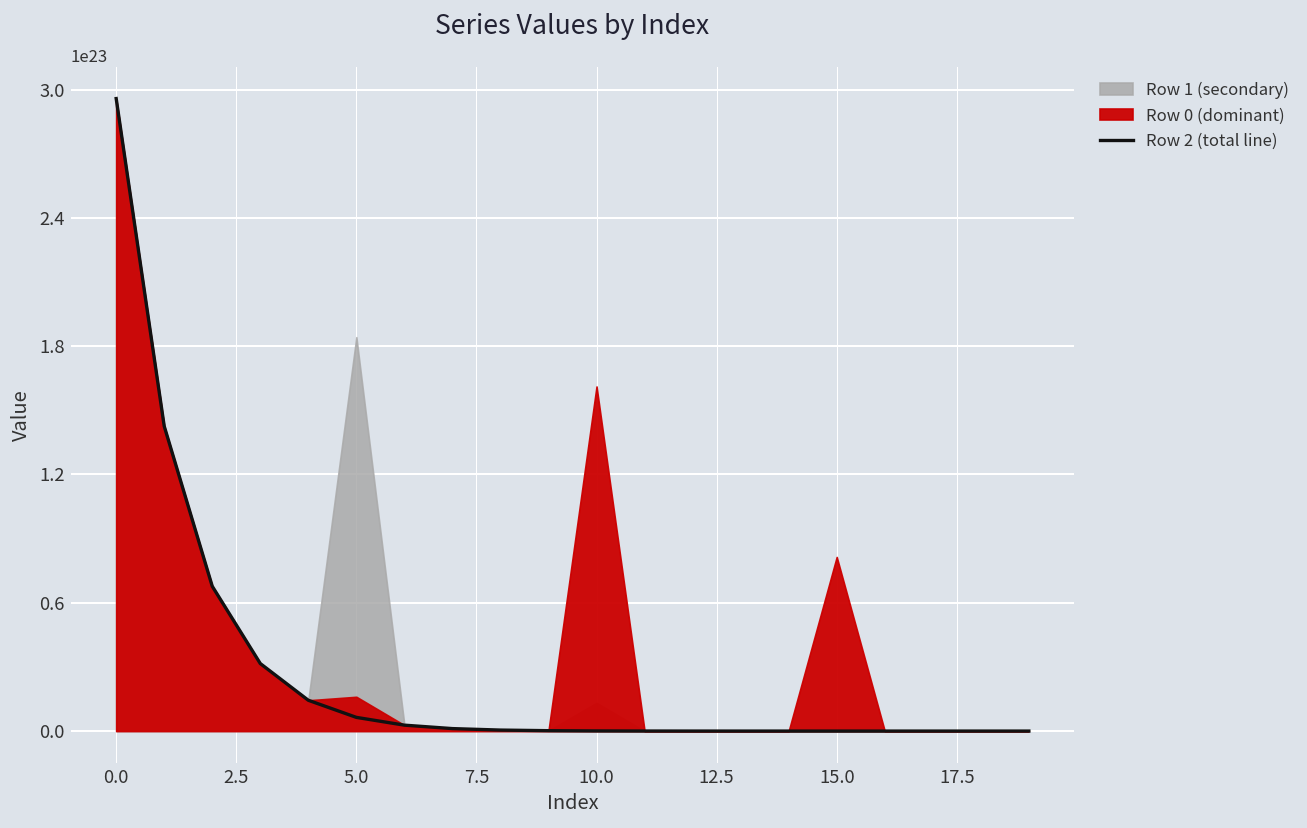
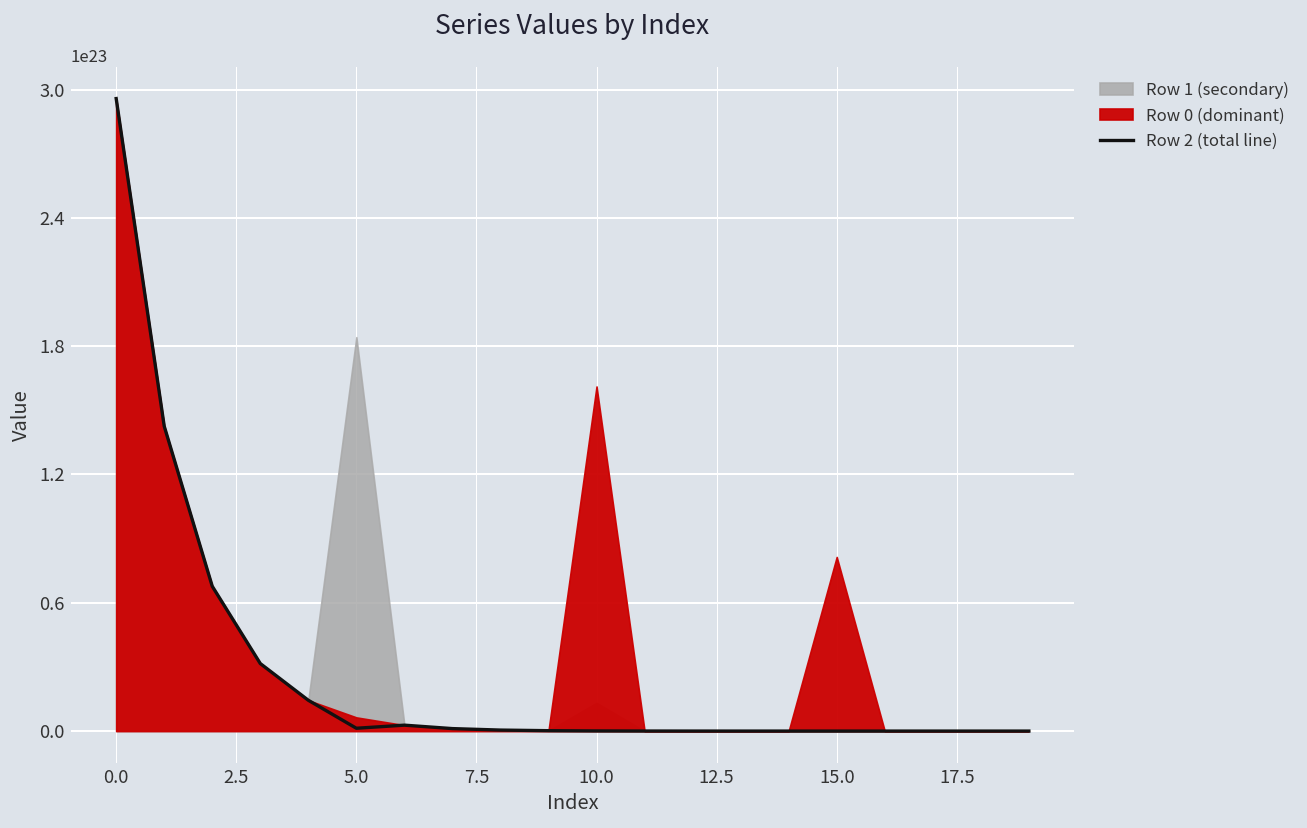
Row 2 (total line), 5.0: 6000000000000000000000 -> 1000000000000000000000
Row 0 (dominant), 5.0: 16000000000000000000000 -> 6000000000000000000000
